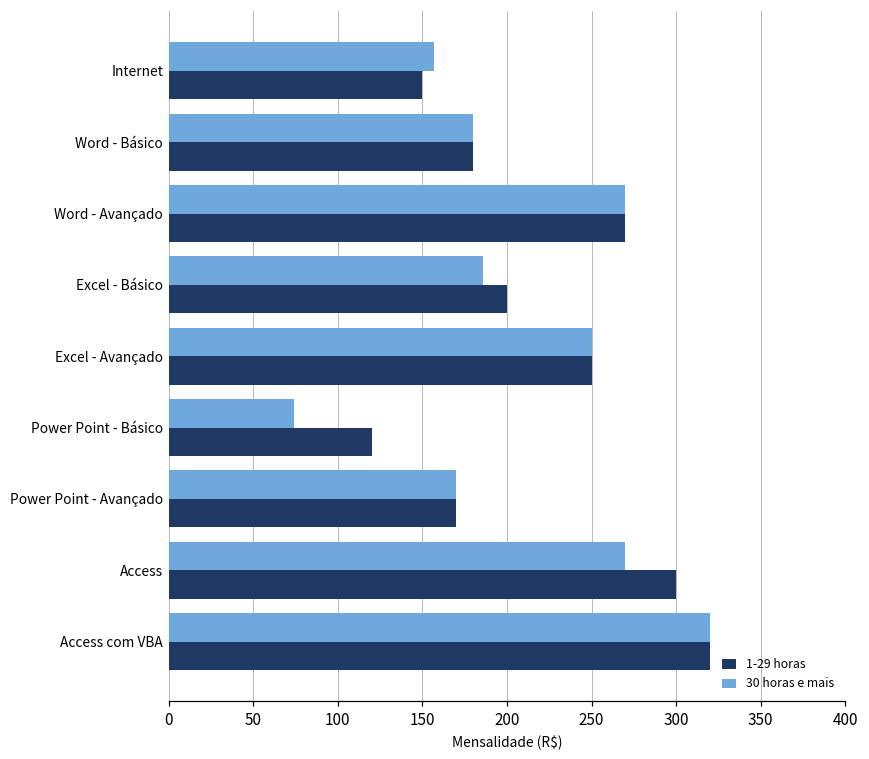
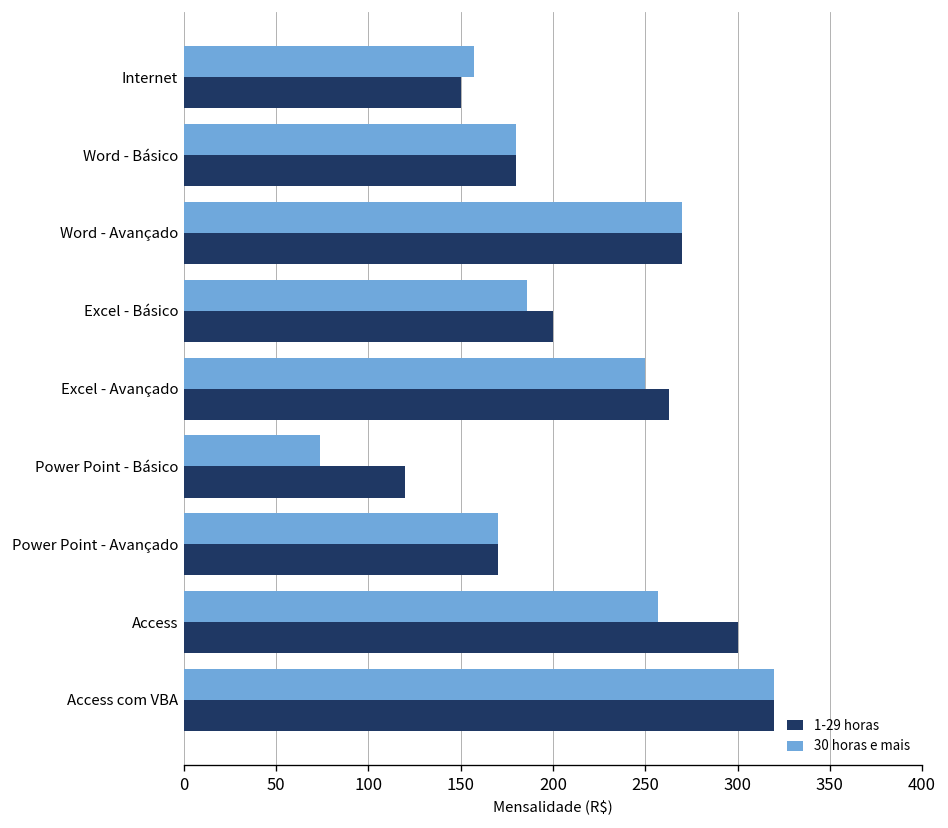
1-29 horas, Excel - Avançado: 250 -> 263
30 horas e mais, Access: 270 -> 257
